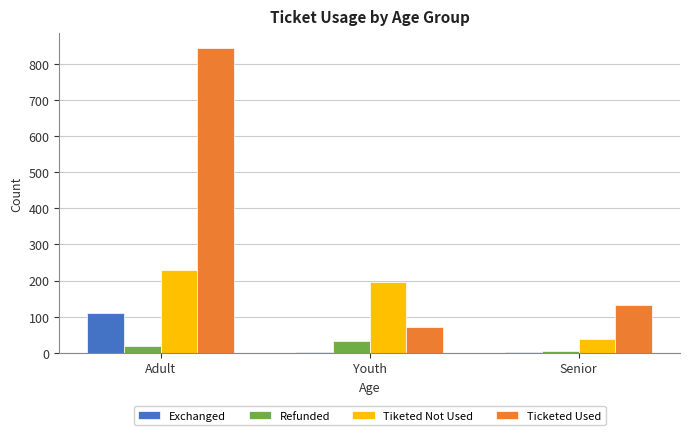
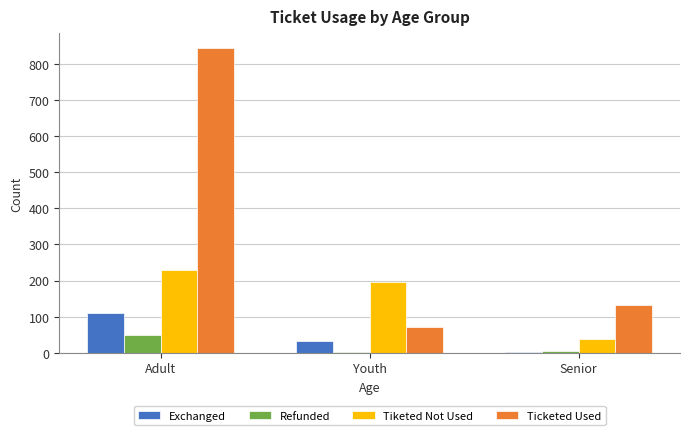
Refunded, Adult: 20 -> 50
Exchanged, Youth: 0 -> 30
Refunded, Youth: 30 -> 0
